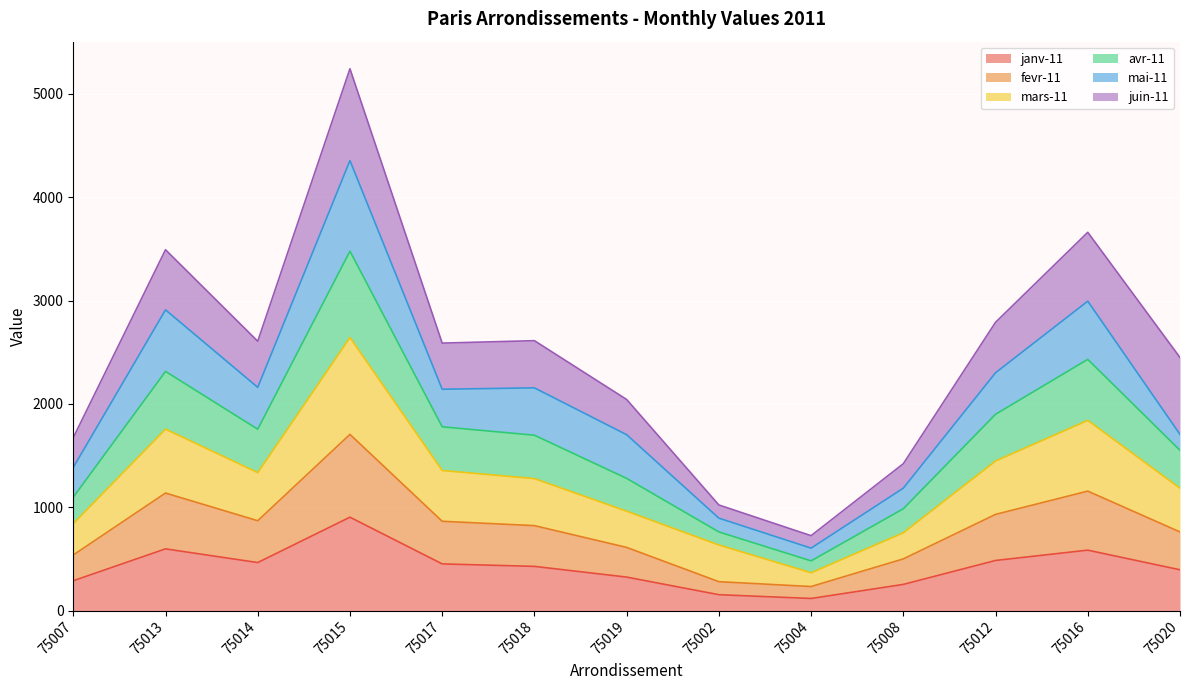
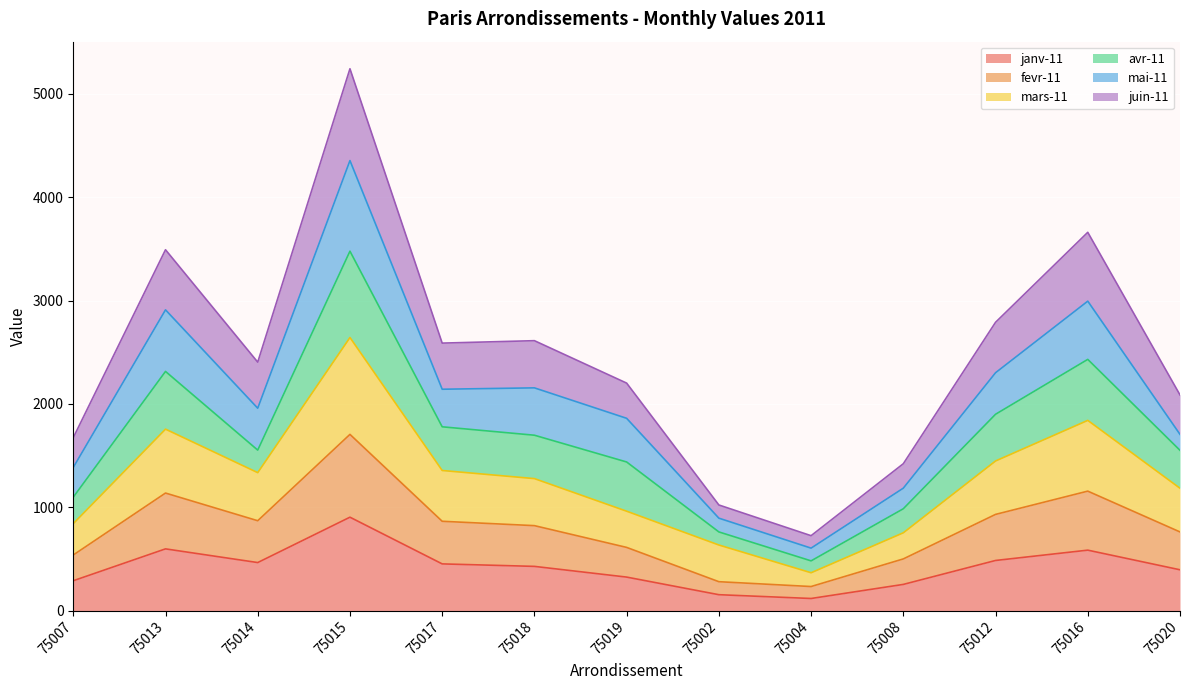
avr-11, 75014: 420 -> 220
avr-11, 75019: 320 -> 480
juin-11, 75020: 740 -> 380
